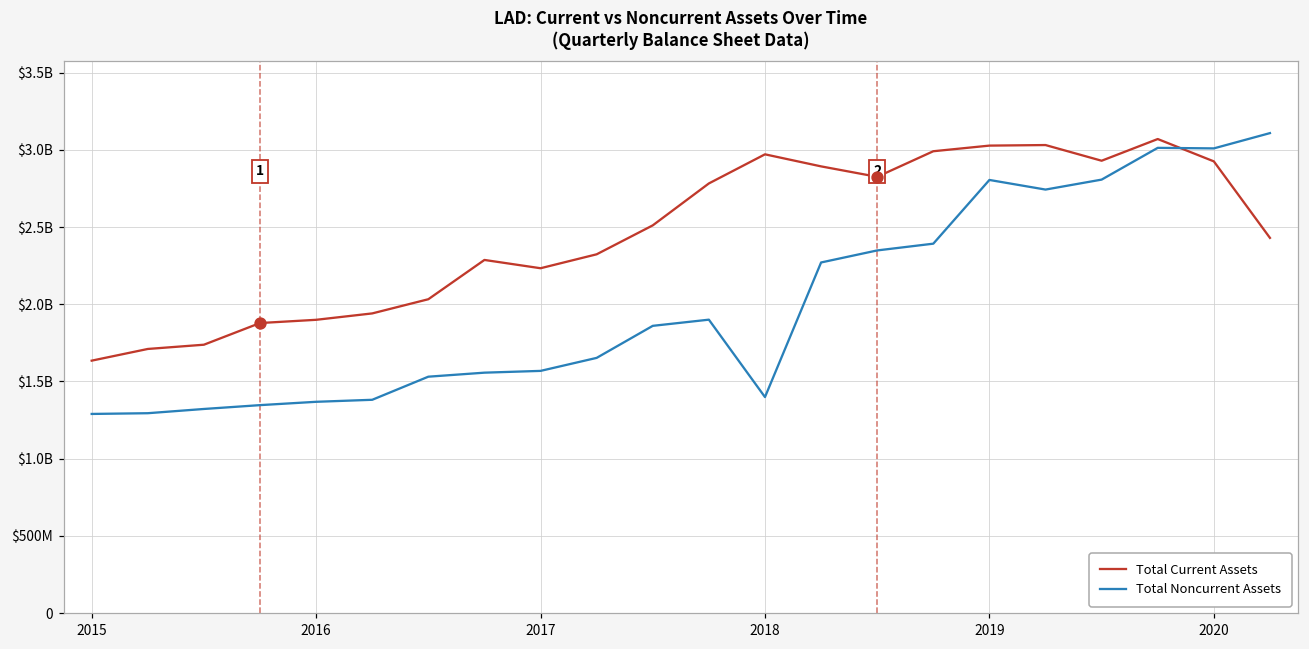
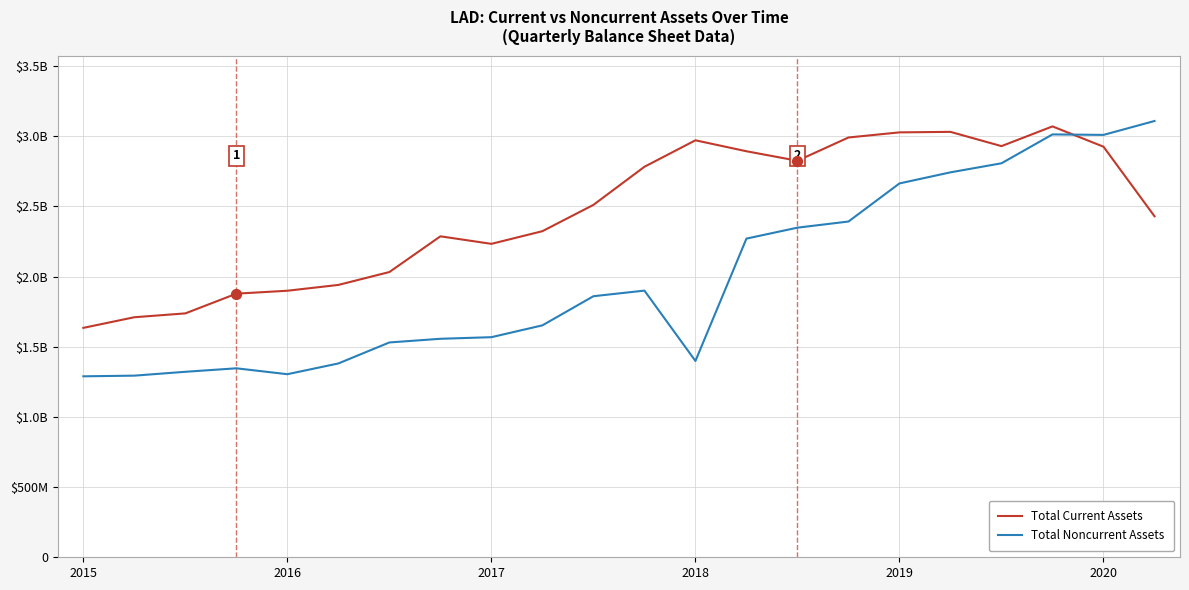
Total Noncurrent Assets, 2016: $1370000000 -> $1300000000
Total Noncurrent Assets, 2019: $2810000000 -> $2660000000
